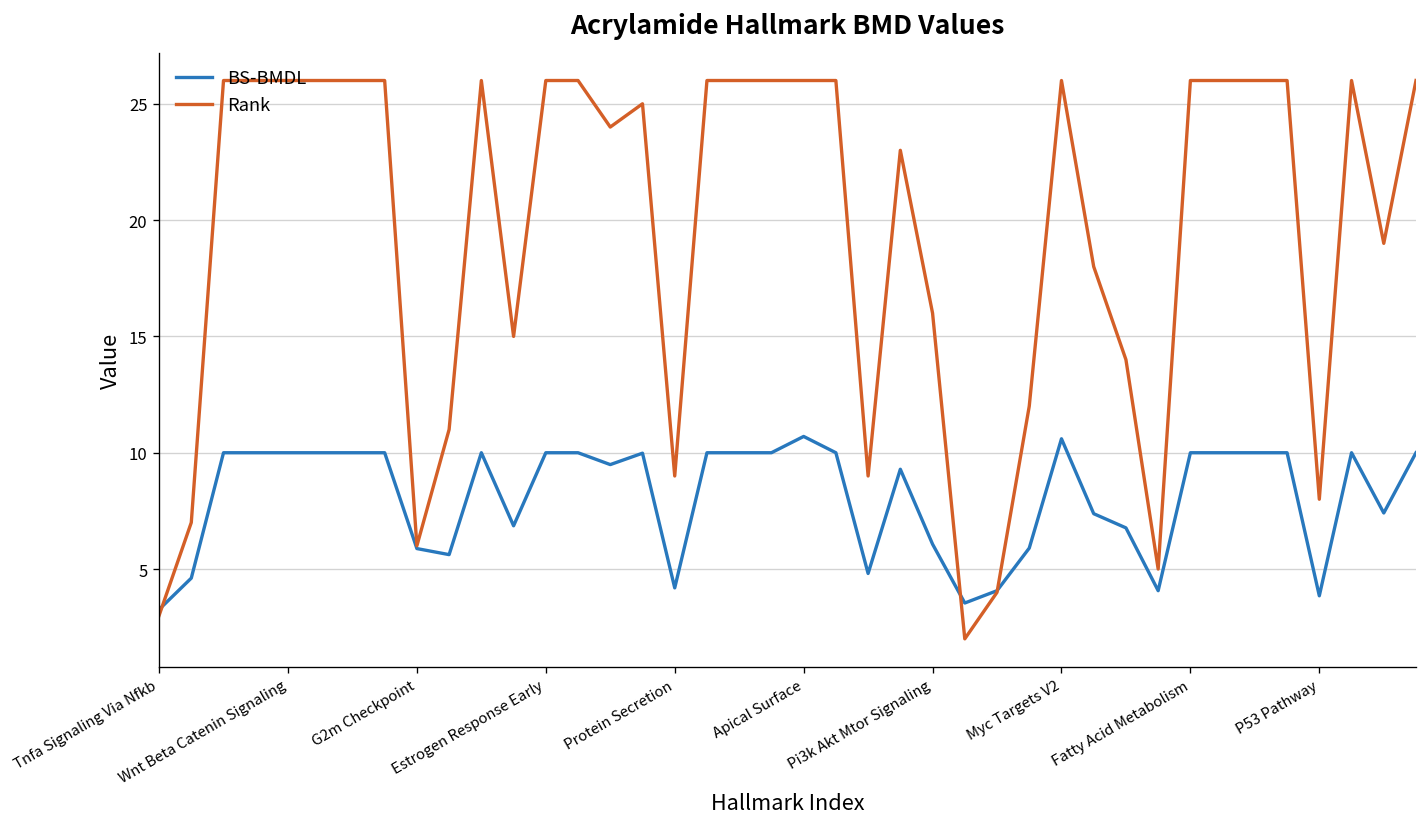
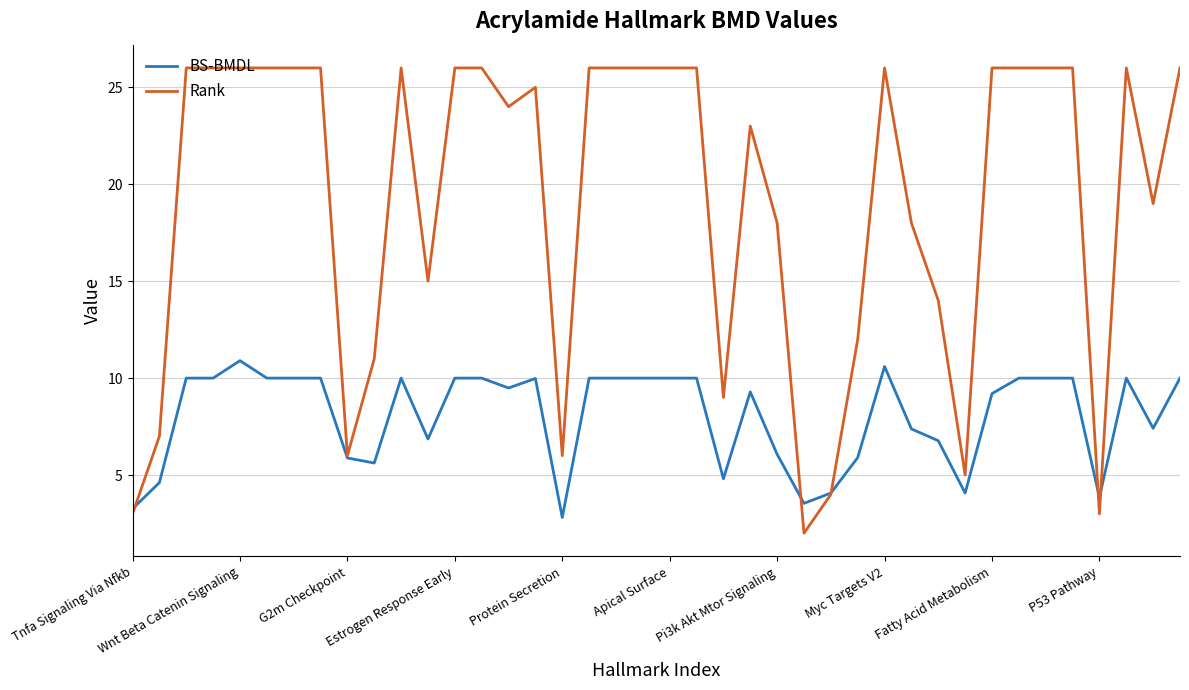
BS-BMDL, Wnt Beta Catenin Signaling: 10.0 -> 10.9
BS-BMDL, Protein Secretion: 4.2 -> 2.8
Rank, Protein Secretion: 9 -> 6
BS-BMDL, Apical Surface: 10.7 -> 10.0
Rank, Pi3k Akt Mtor Signaling: 16 -> 18
BS-BMDL, Fatty Acid Metabolism: 10.0 -> 9.2
Rank, P53 Pathway: 8 -> 3
